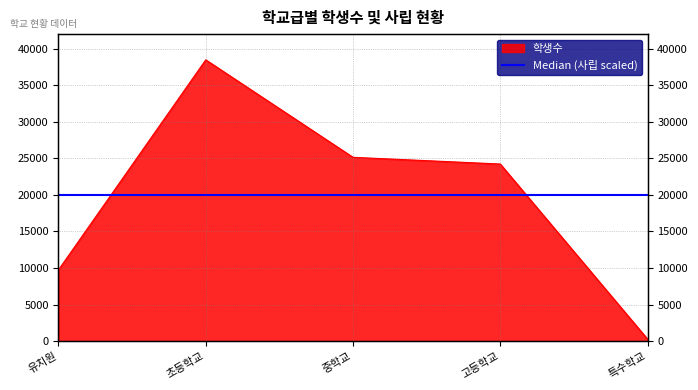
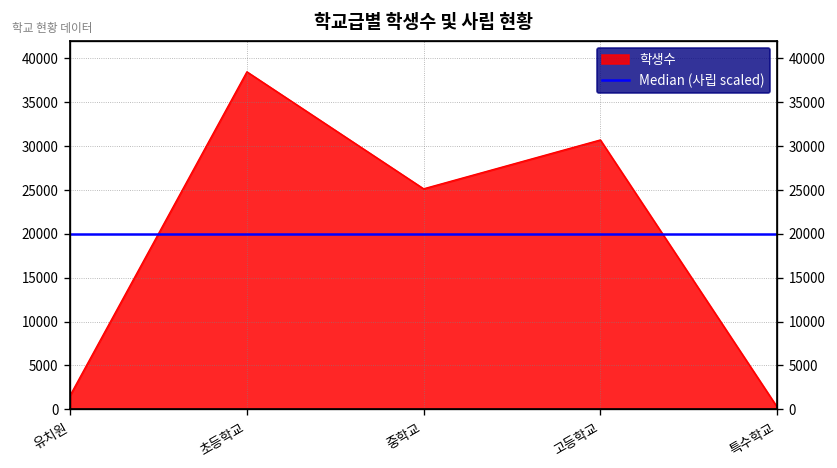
유치원: 10000 -> 2000
고등학교: 24000 -> 31000
